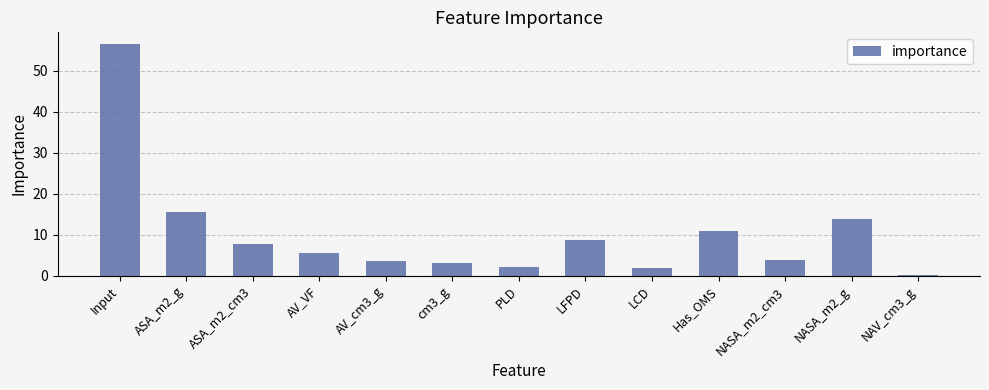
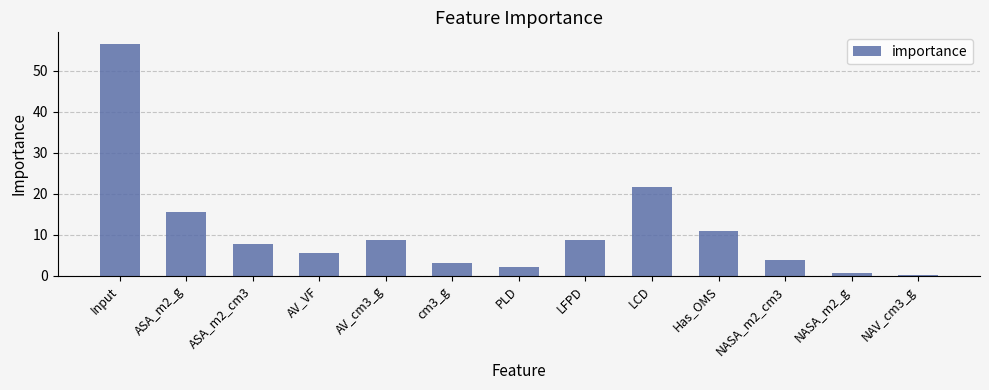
AV_cm3_g: 4 -> 9
LCD: 2 -> 22
NASA_m2_g: 14 -> 1
